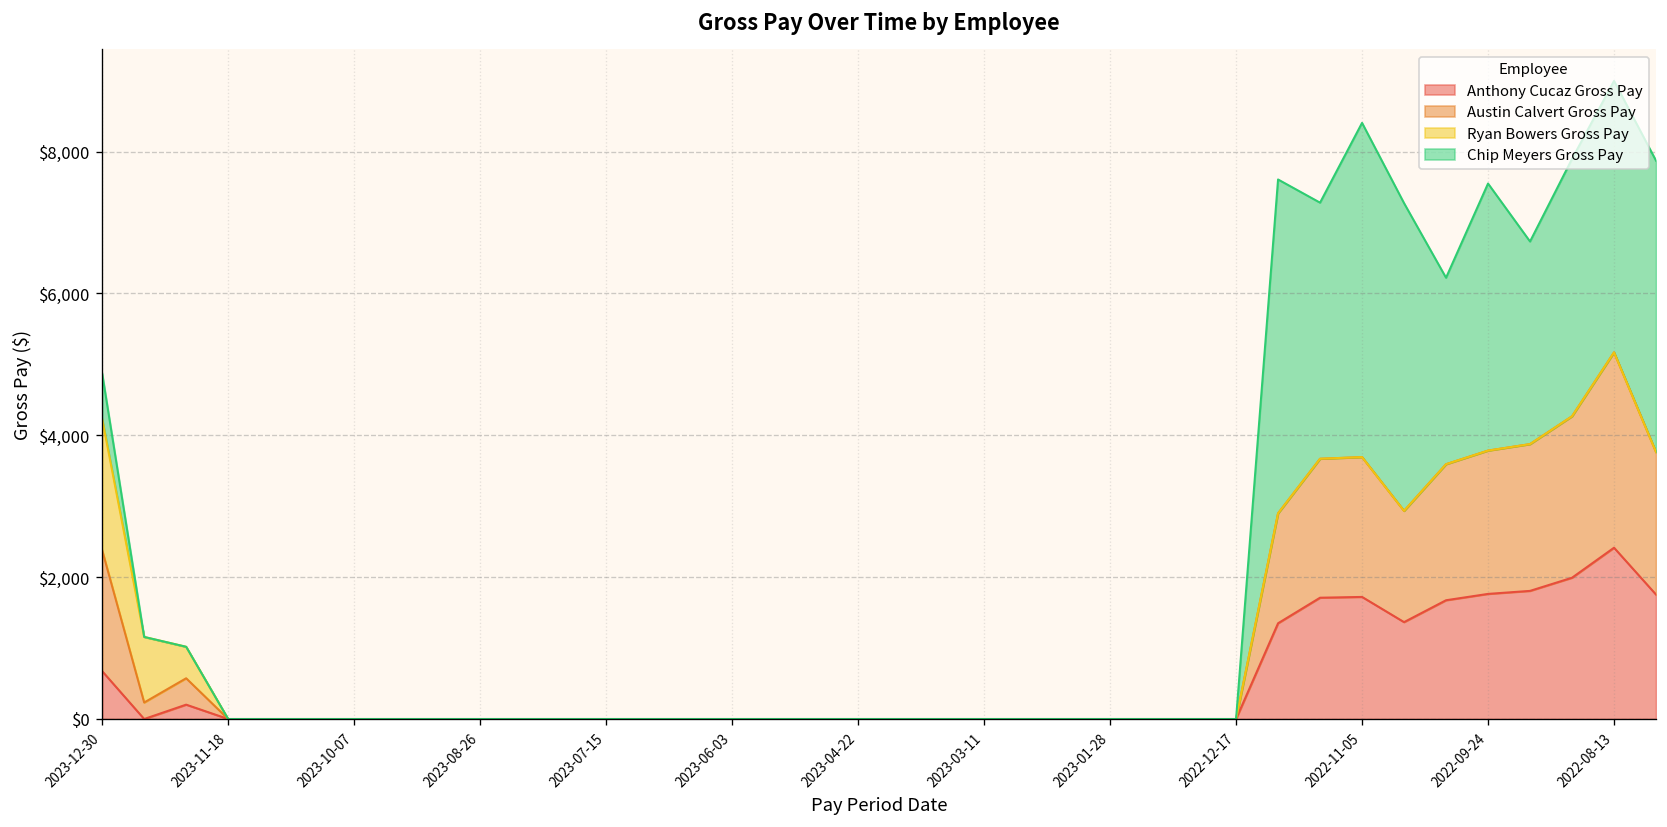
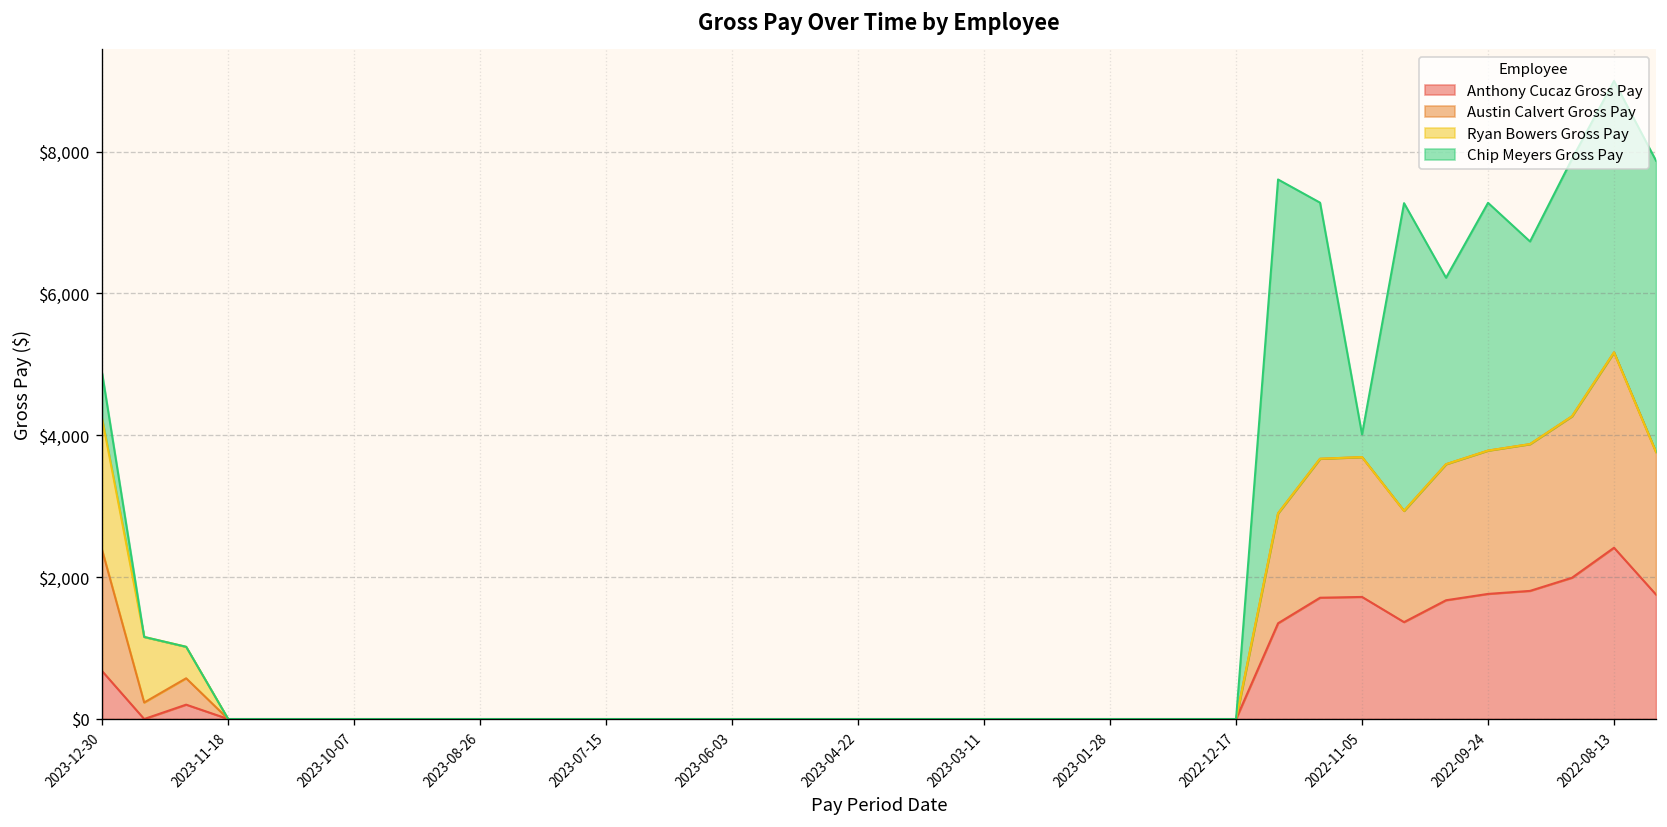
Chip Meyers Gross Pay, 2022-11-05: $4,700 -> $300
Chip Meyers Gross Pay, 2022-09-24: $3,800 -> $3,500
